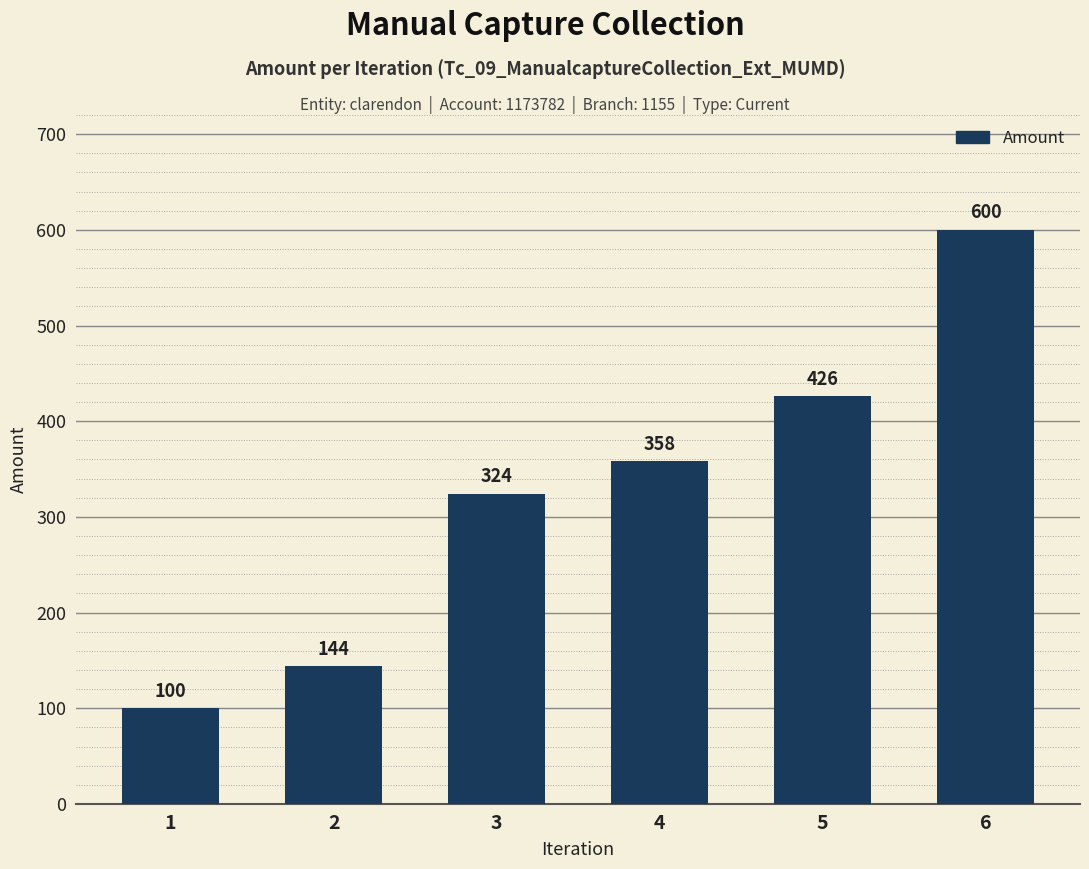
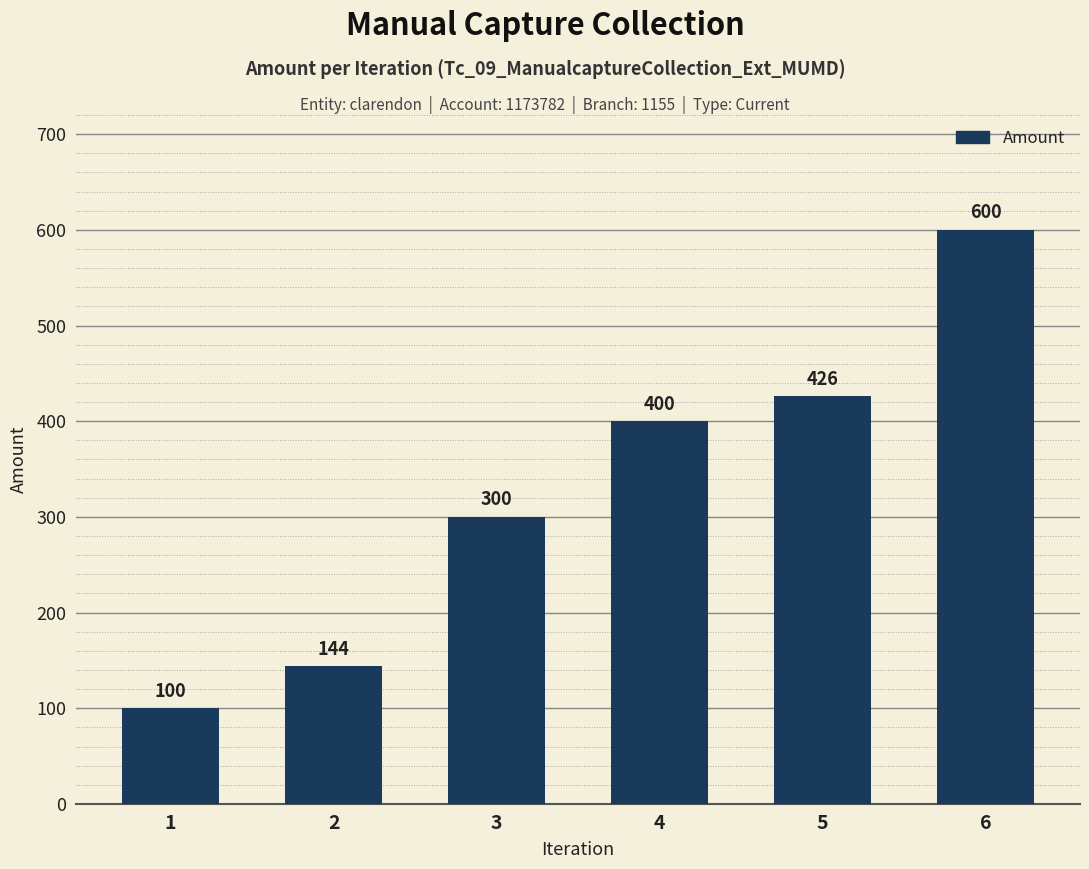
3: 324 -> 300
4: 358 -> 400
